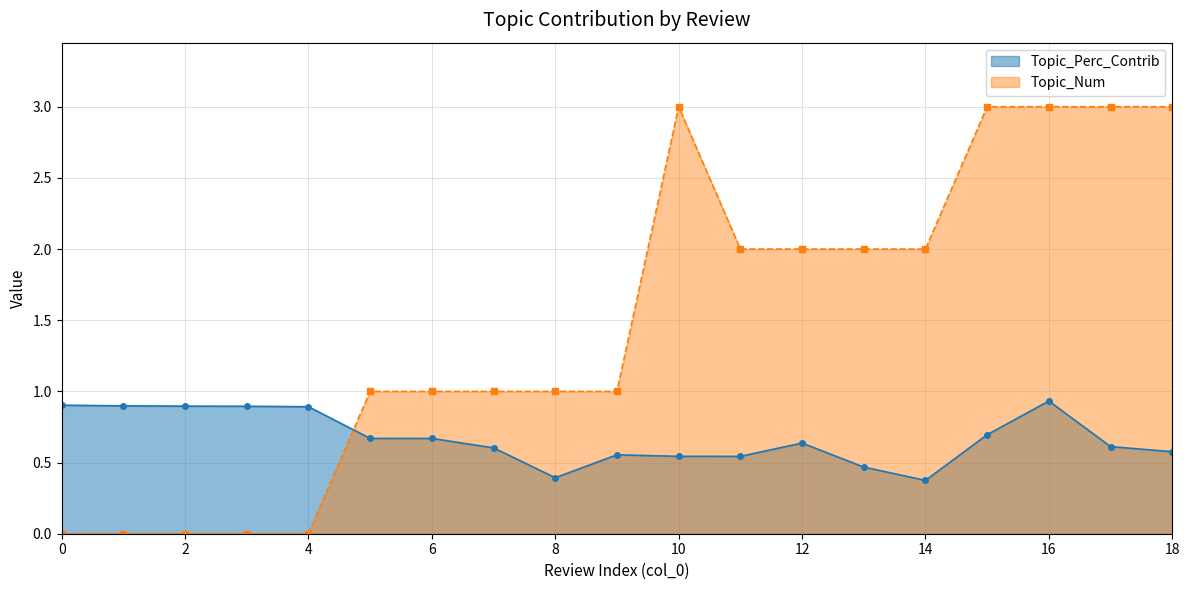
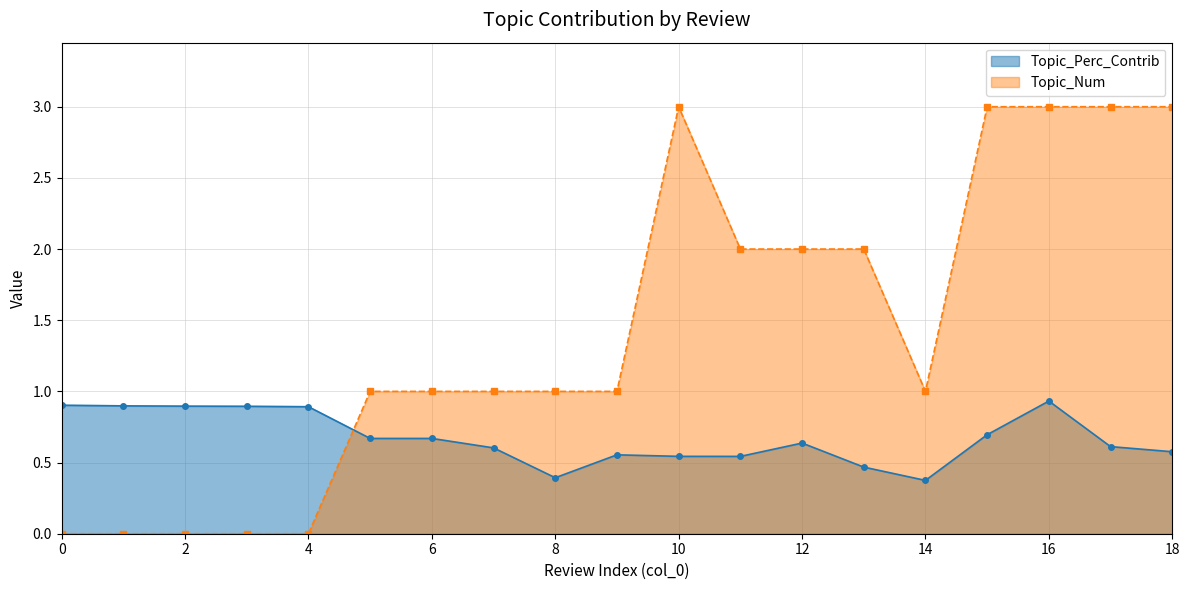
Topic_Num, 14: 2 -> 1
